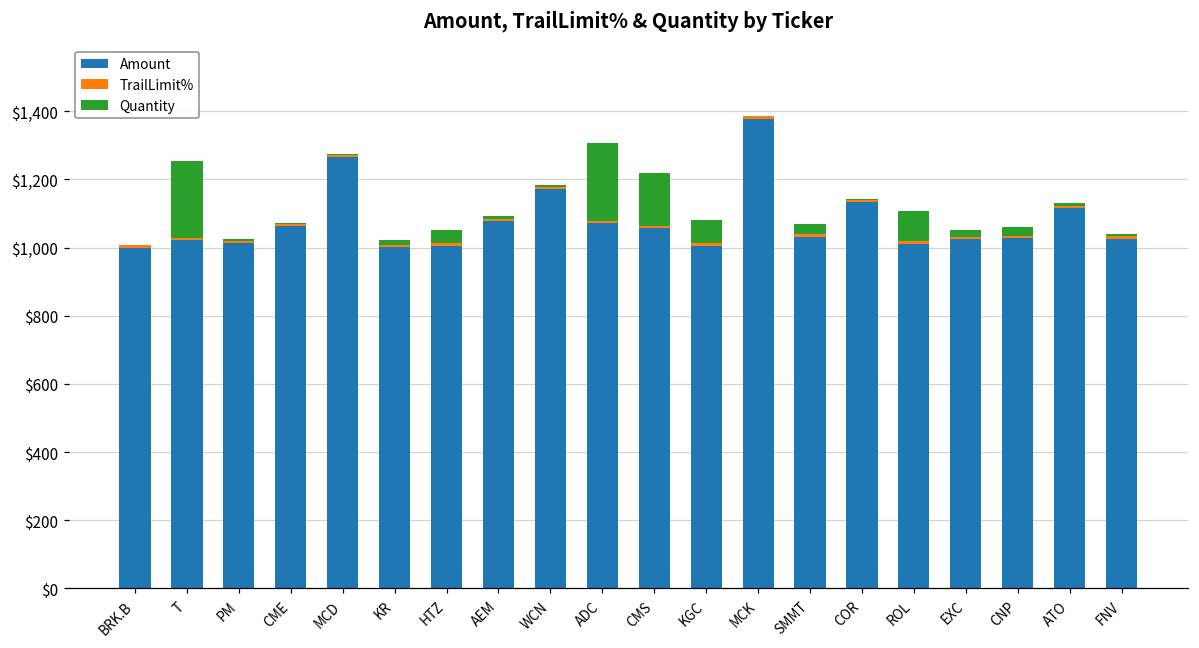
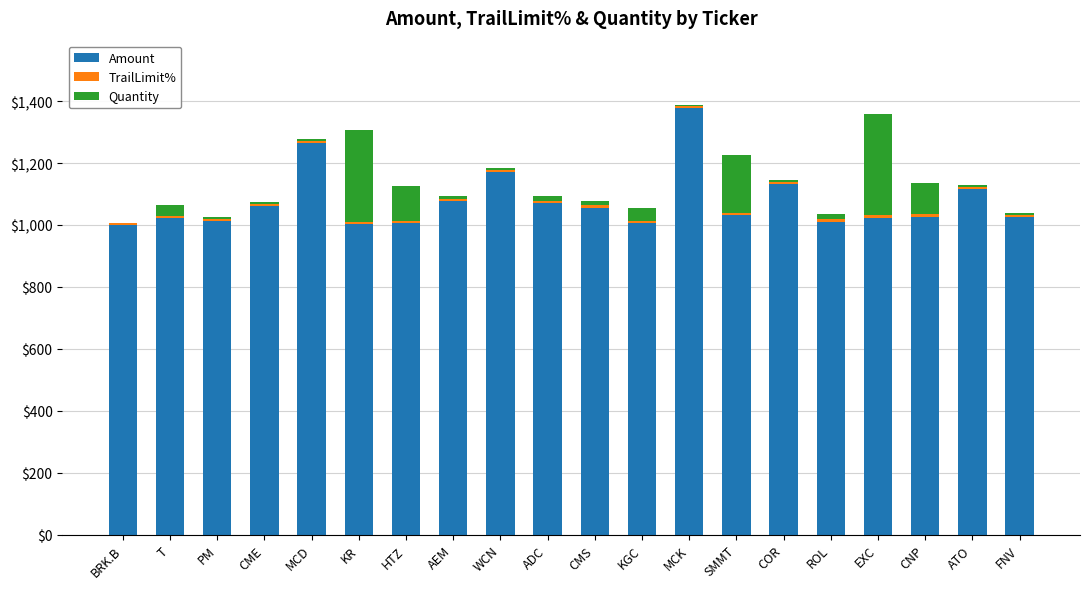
Quantity, T: $230 -> $40
Quantity, KR: $10 -> $300
Quantity, HTZ: $40 -> $110
Quantity, ADC: $230 -> $10
Quantity, CMS: $160 -> $10
Quantity, KGC: $70 -> $40
Quantity, SMMT: $30 -> $190
Quantity, ROL: $90 -> $20
Quantity, EXC: $20 -> $330
Quantity, CNP: $30 -> $100
